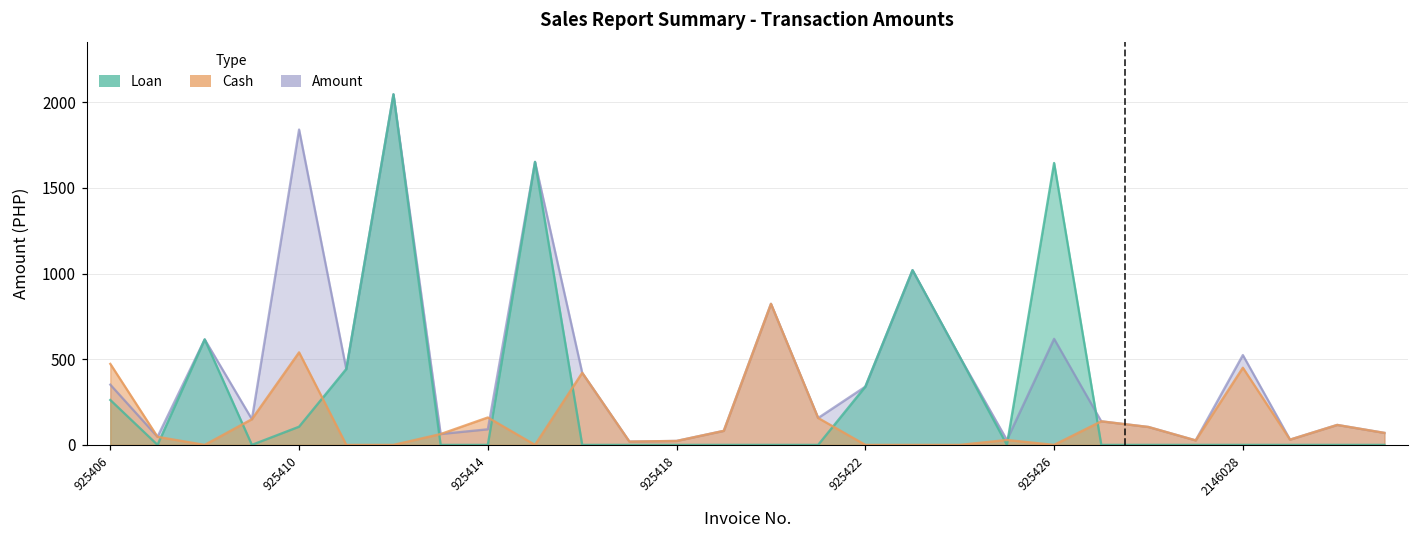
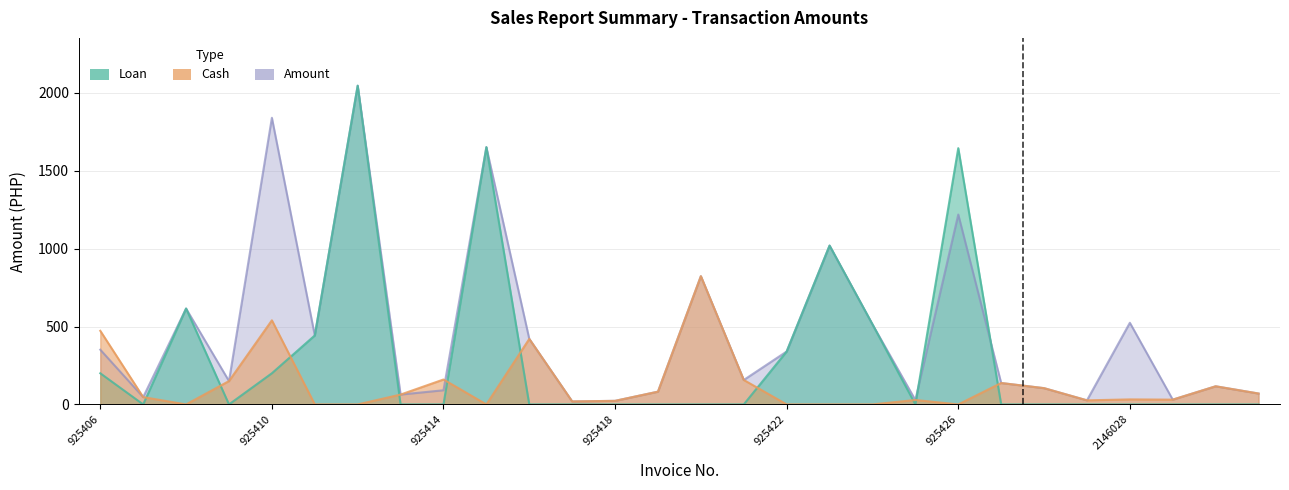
Loan, 925406: 260 -> 200
Loan, 925410: 110 -> 200
Amount, 925426: 620 -> 1220
Cash, 2146028: 450 -> 30
